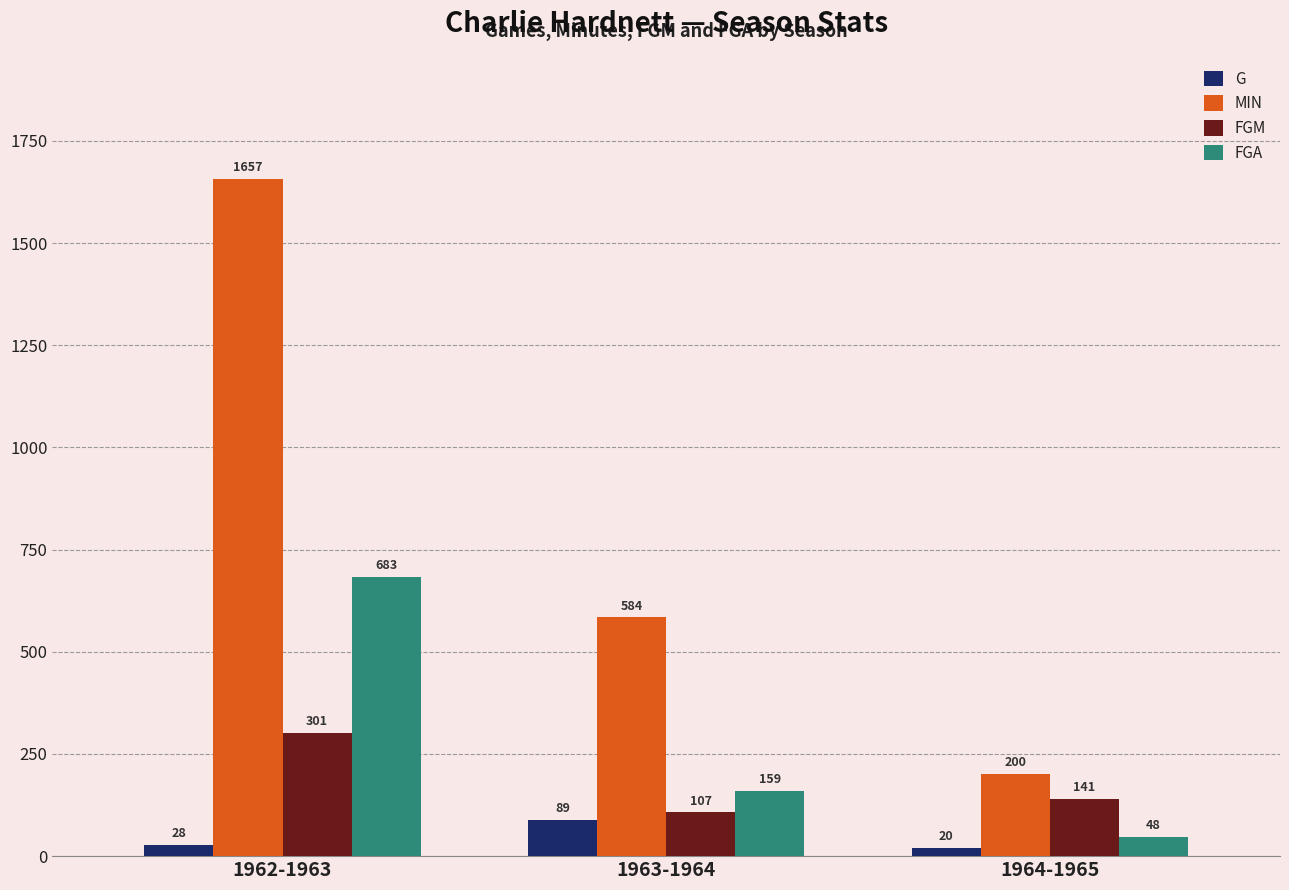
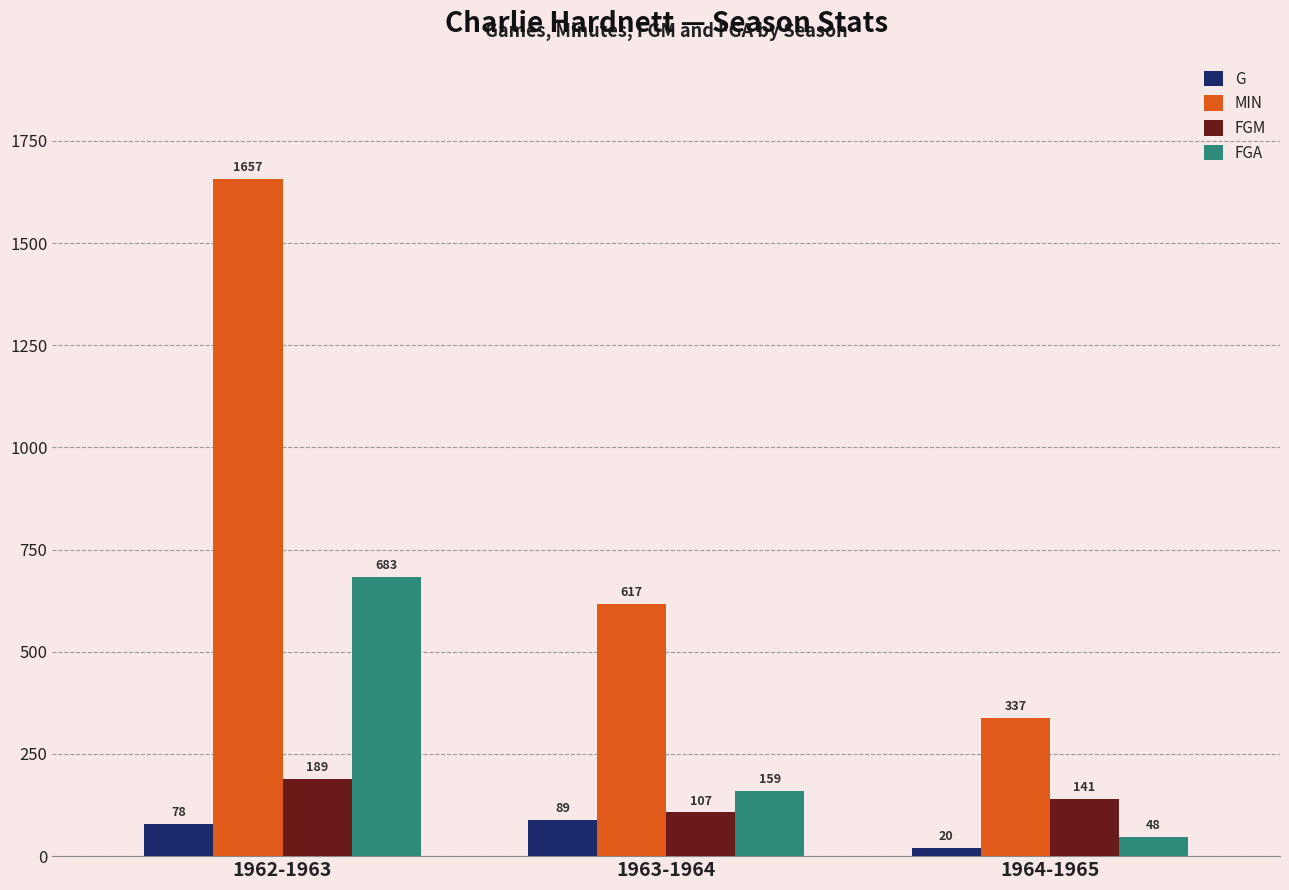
G, 1962-1963: 28 -> 78
FGM, 1962-1963: 301 -> 189
MIN, 1963-1964: 584 -> 617
MIN, 1964-1965: 200 -> 337
